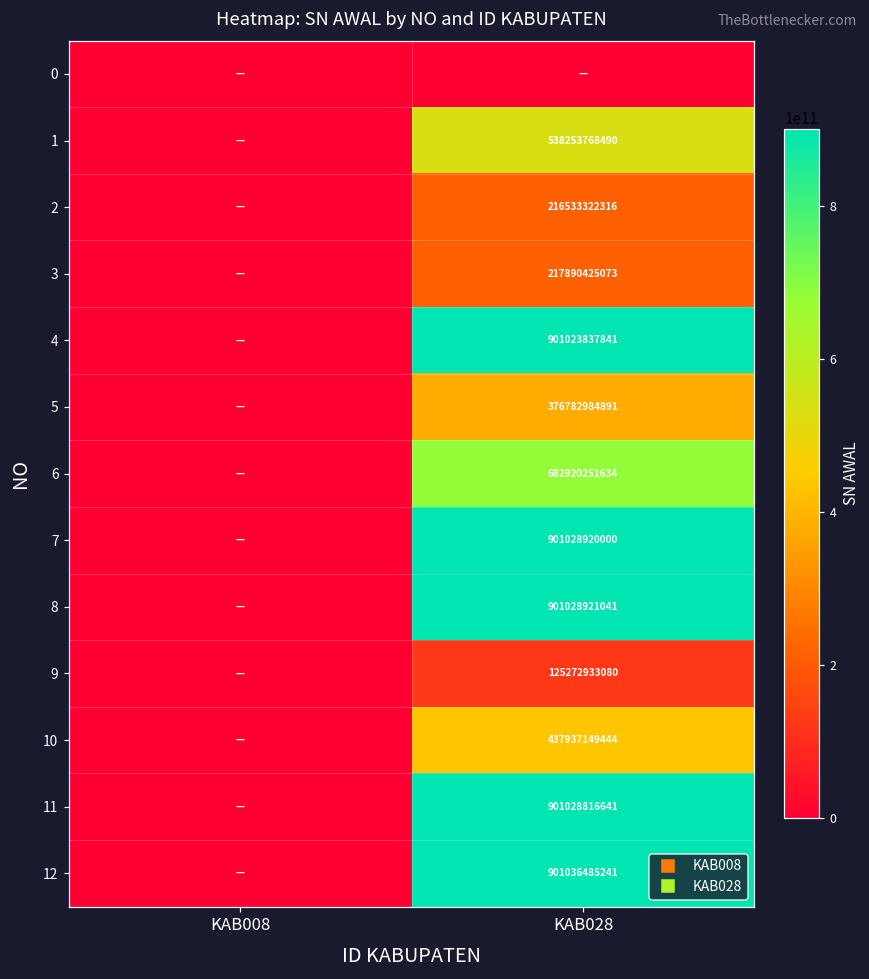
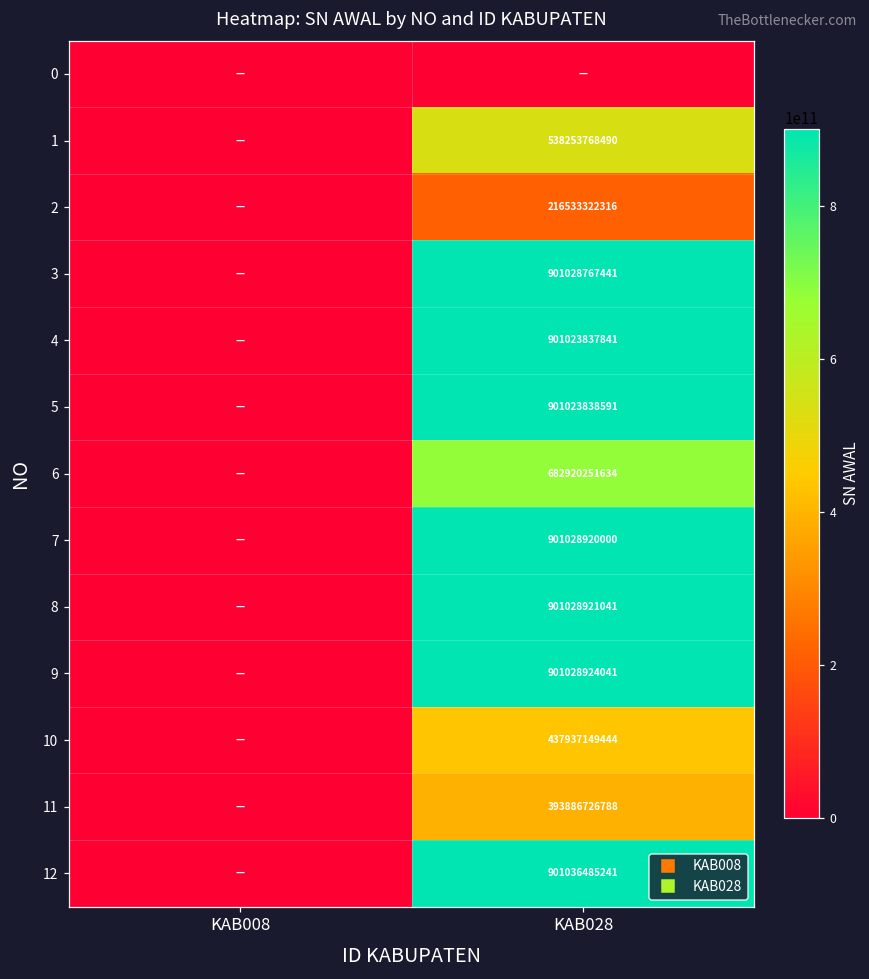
3, KAB028: 217890425073 -> 901028767441
5, KAB028: 376782984891 -> 901023838591
9, KAB028: 125272933080 -> 901028924041
11, KAB028: 901028816641 -> 393886726788
